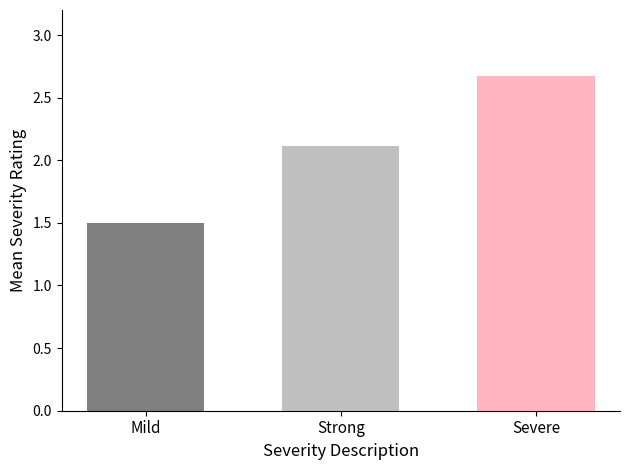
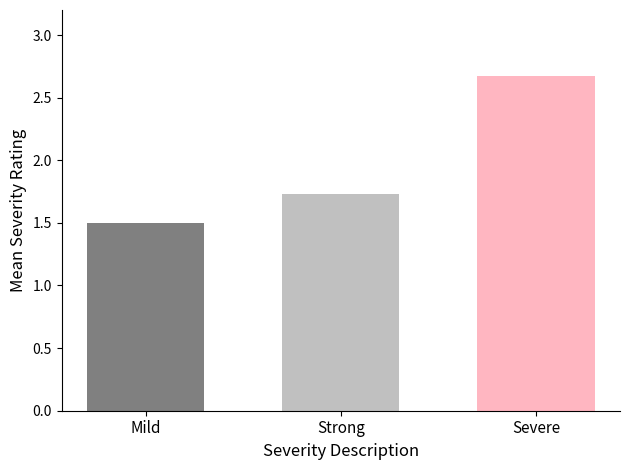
Strong: 2.11 -> 1.73
